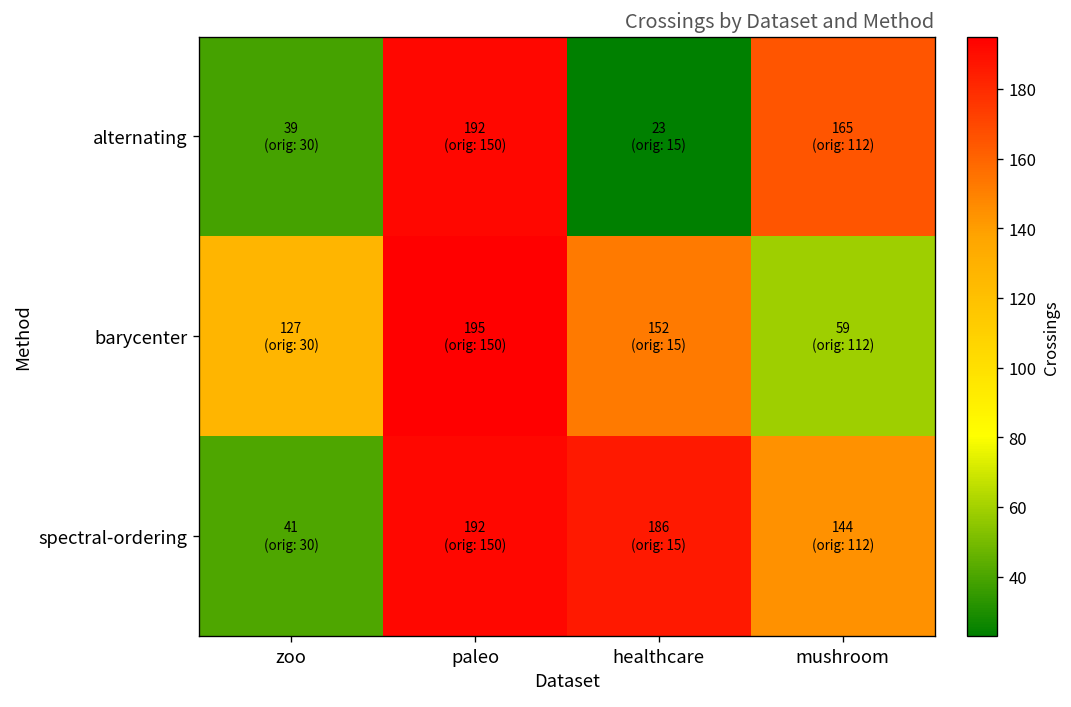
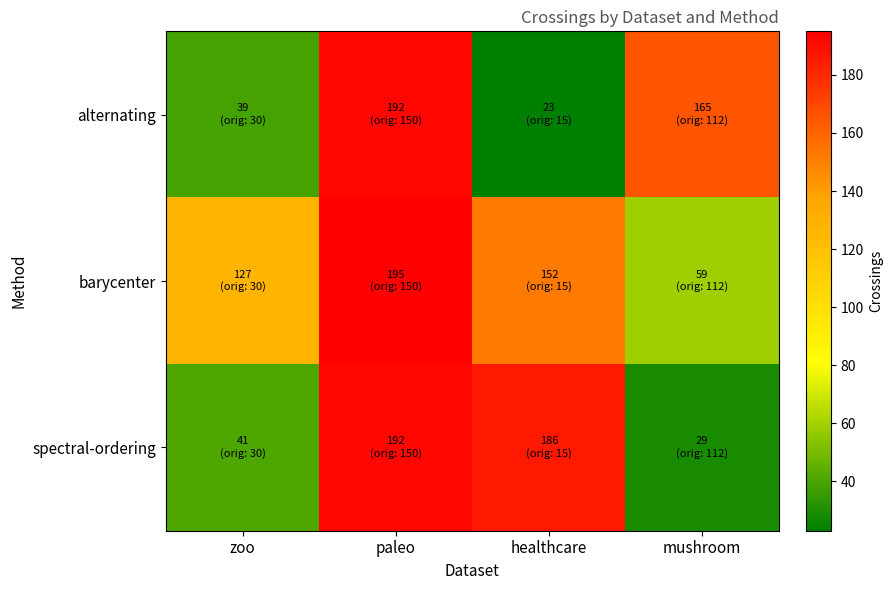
spectral-ordering, mushroom: 144 -> 29
